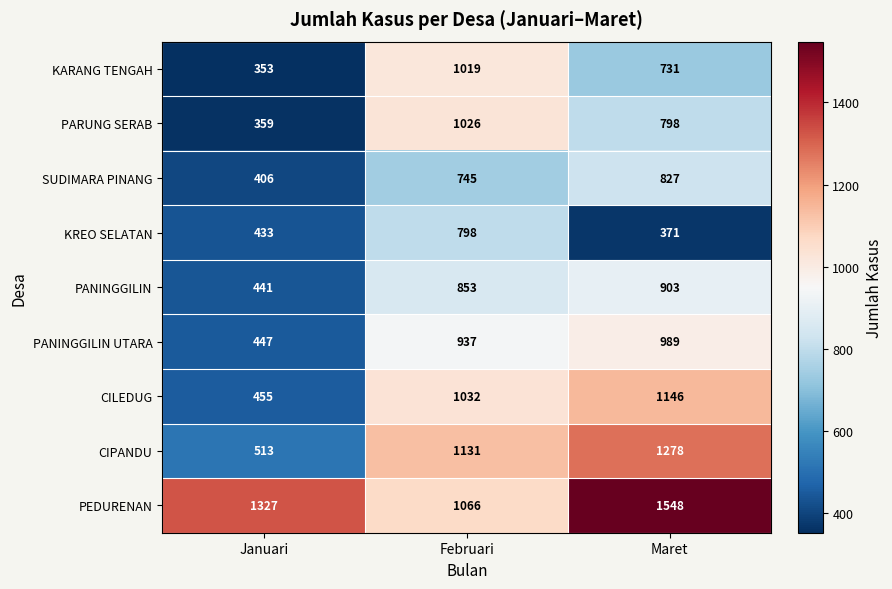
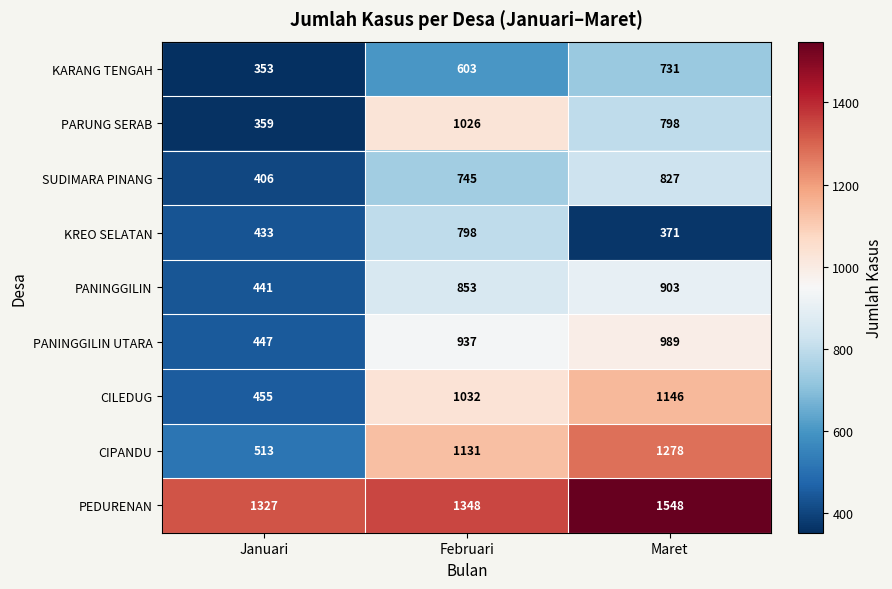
KARANG TENGAH, Februari: 1019 -> 603
PEDURENAN, Februari: 1066 -> 1348
